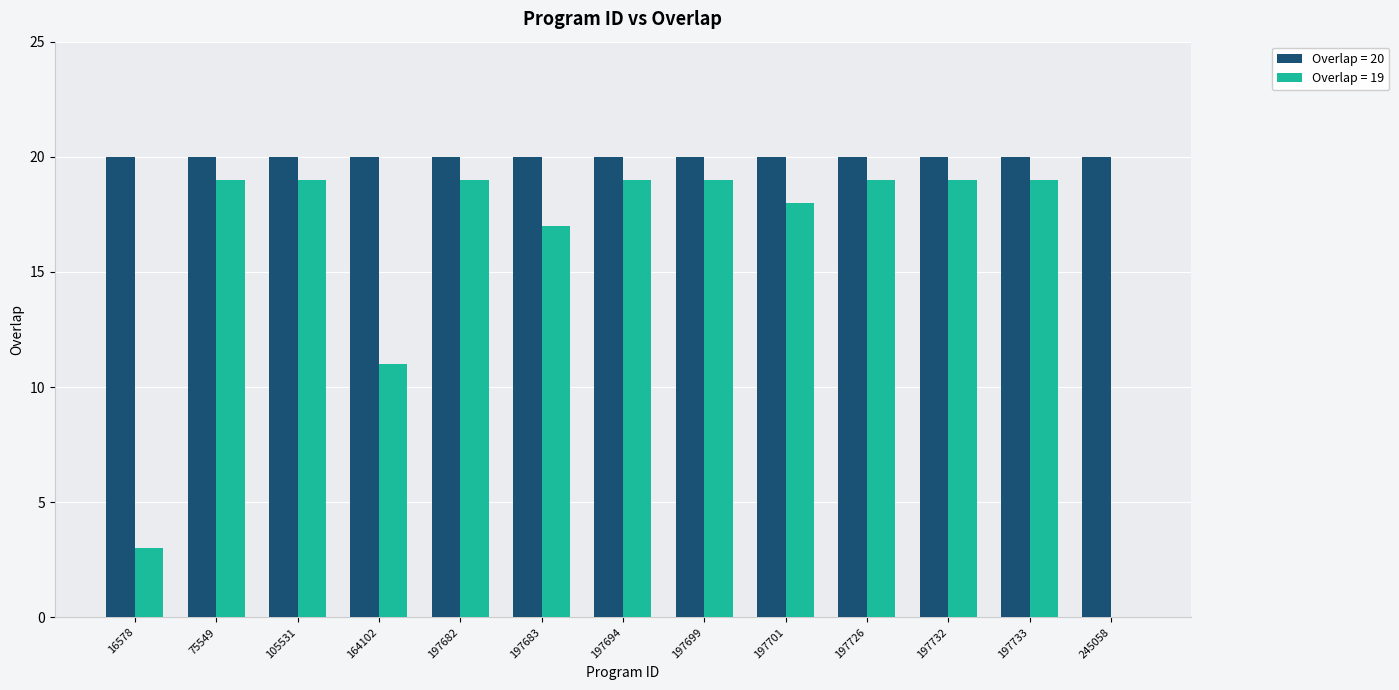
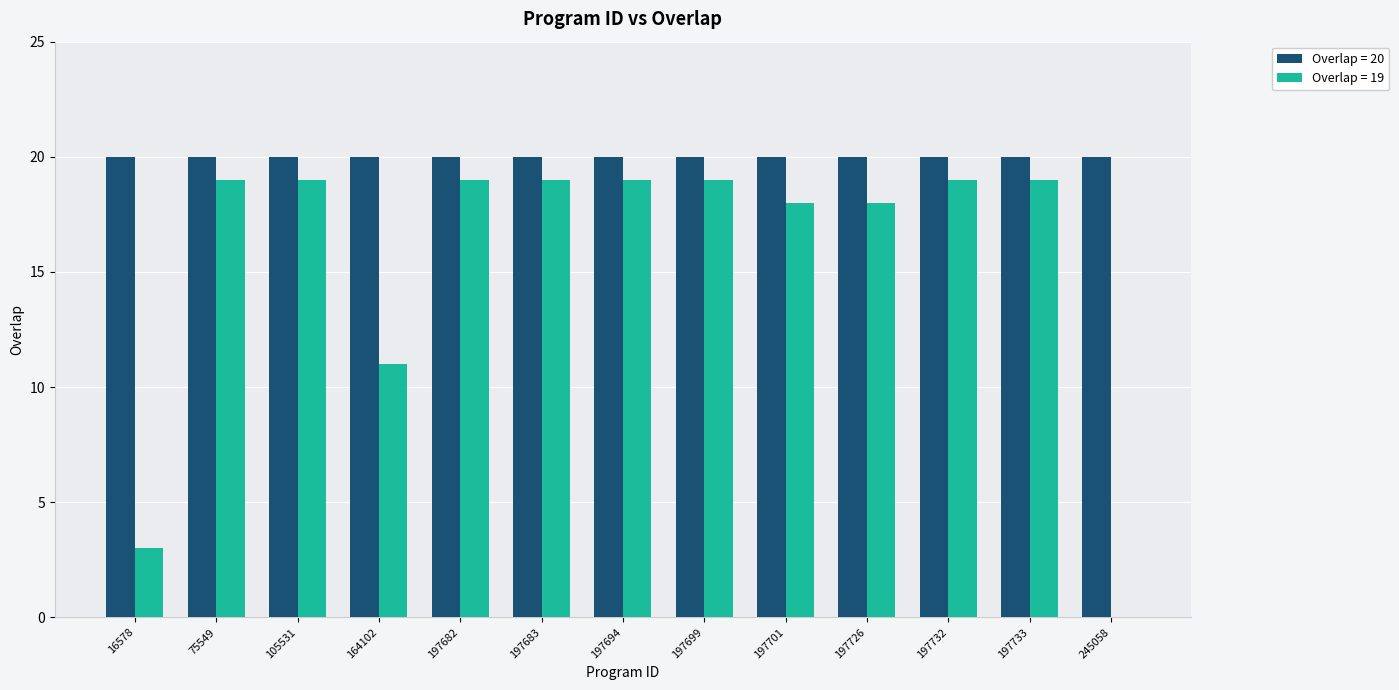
Overlap = 19, 197683: 17 -> 19
Overlap = 19, 197726: 19 -> 18
